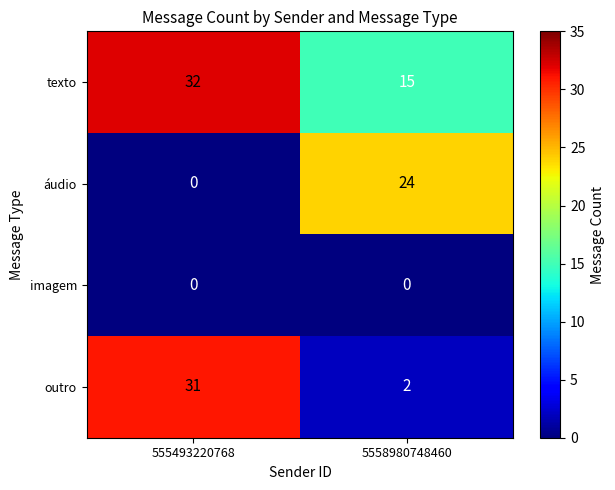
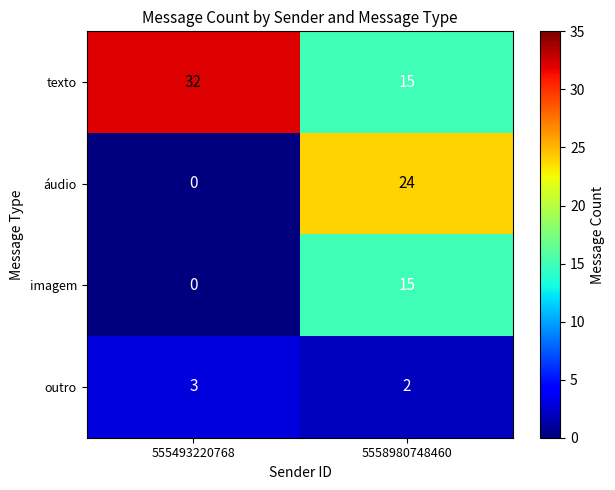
imagem, 5558980748460: 0 -> 15
outro, 555493220768: 31 -> 3
